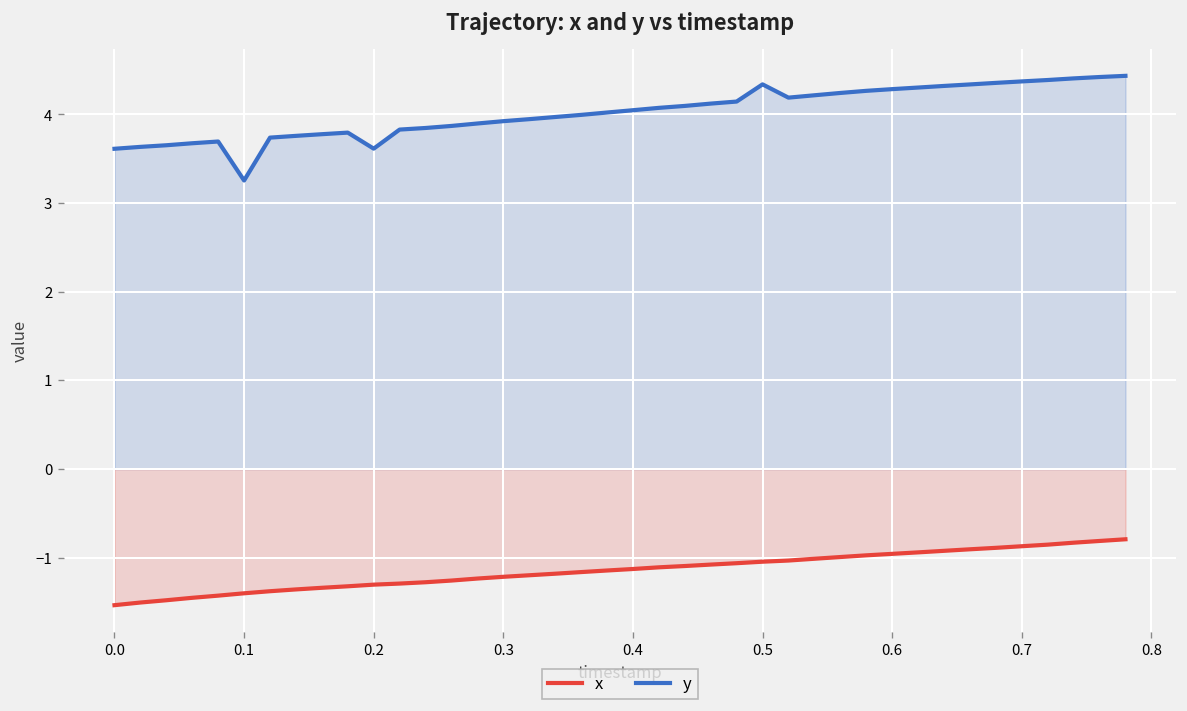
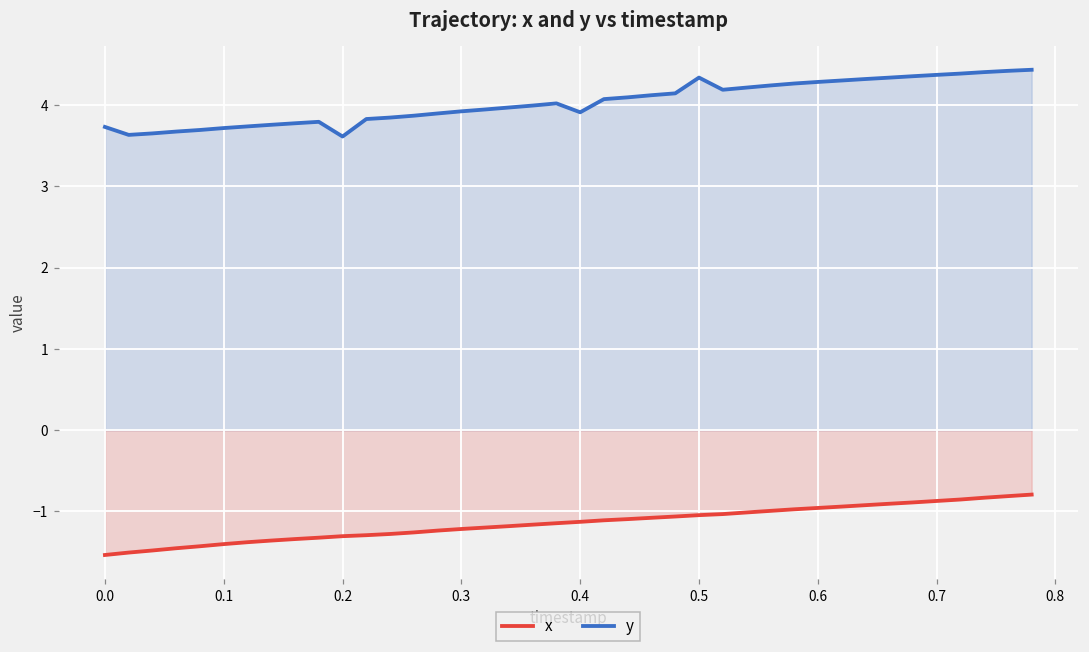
y, 0.0: 3.6 -> 3.7
y, 0.1: 3.3 -> 3.7
y, 0.4: 4.0 -> 3.9
